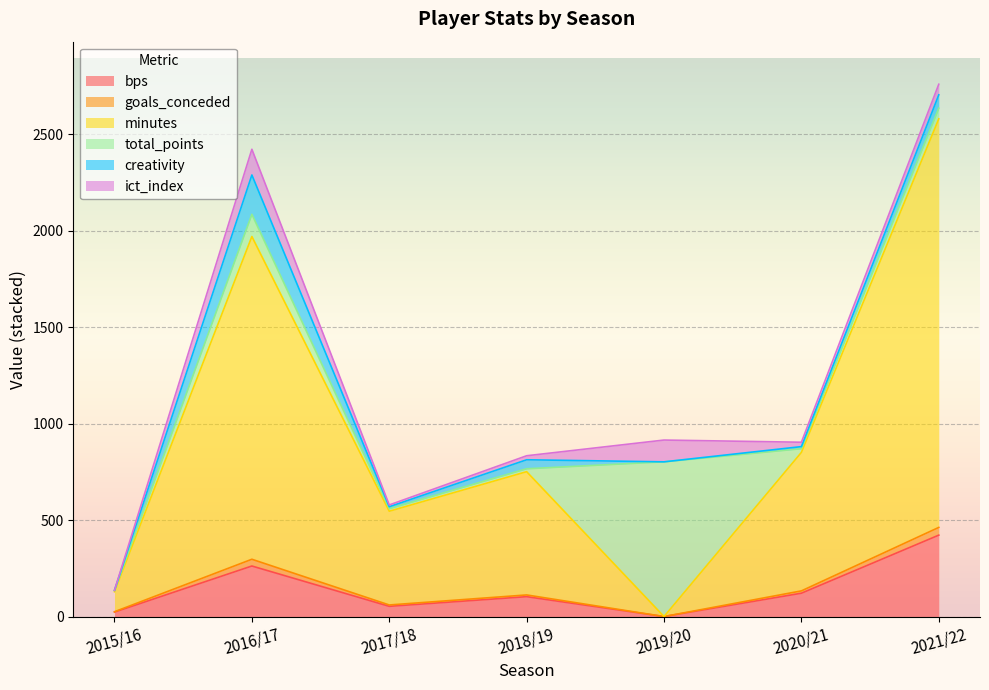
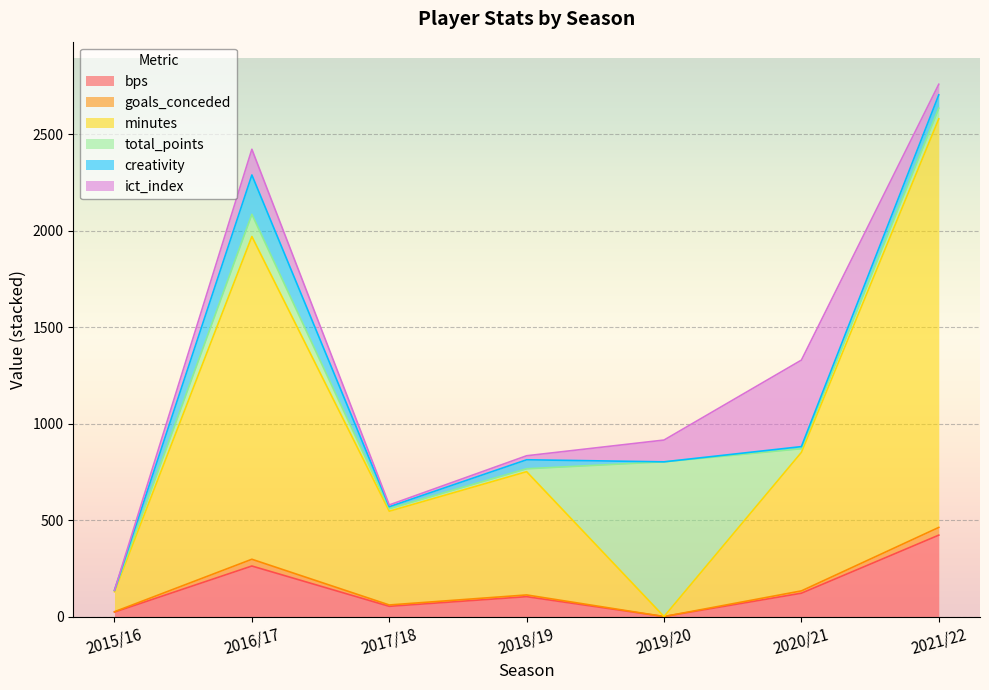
ict_index, 2020/21: 20 -> 450
